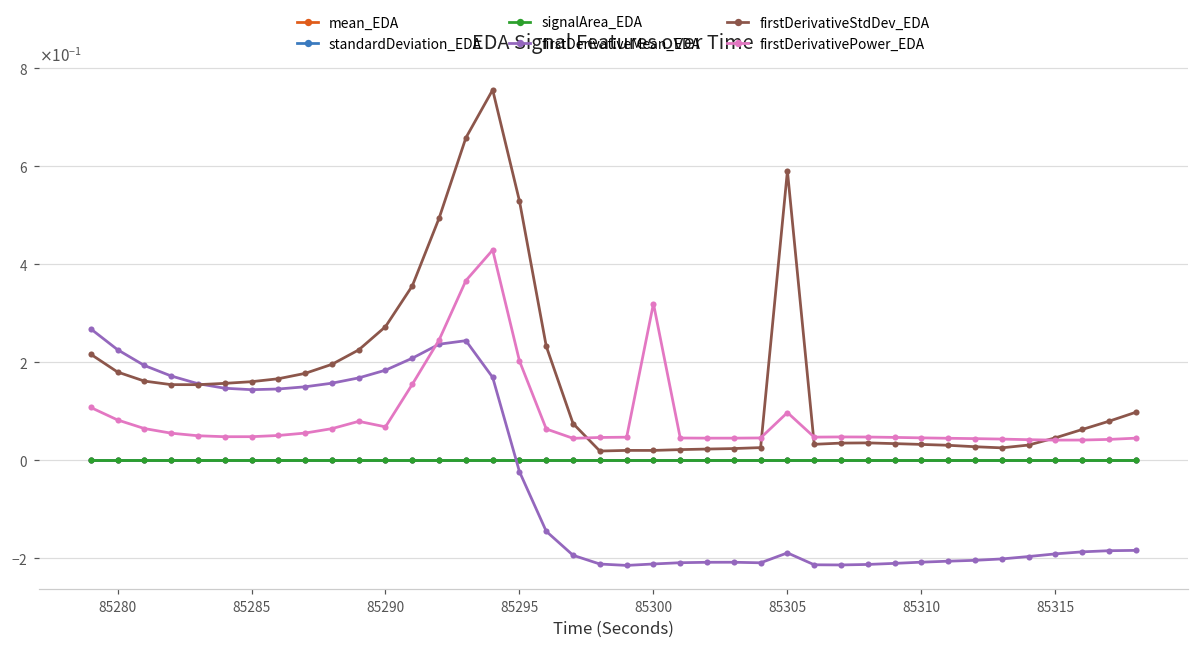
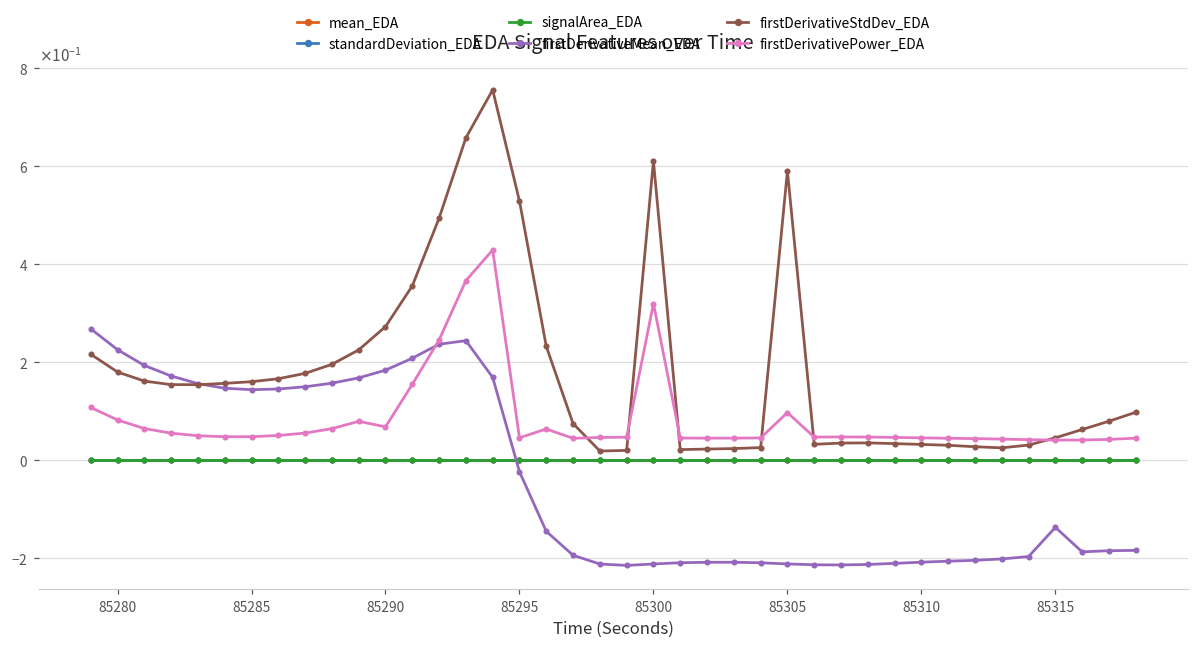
firstDerivativePower_EDA, 85295: 0.20 -> 0.04
firstDerivativeStdDev_EDA, 85300: 0.02 -> 0.61
firstDerivativeMean_EDA, 85305: -0.19 -> -0.21
firstDerivativeMean_EDA, 85315: -0.19 -> -0.14
